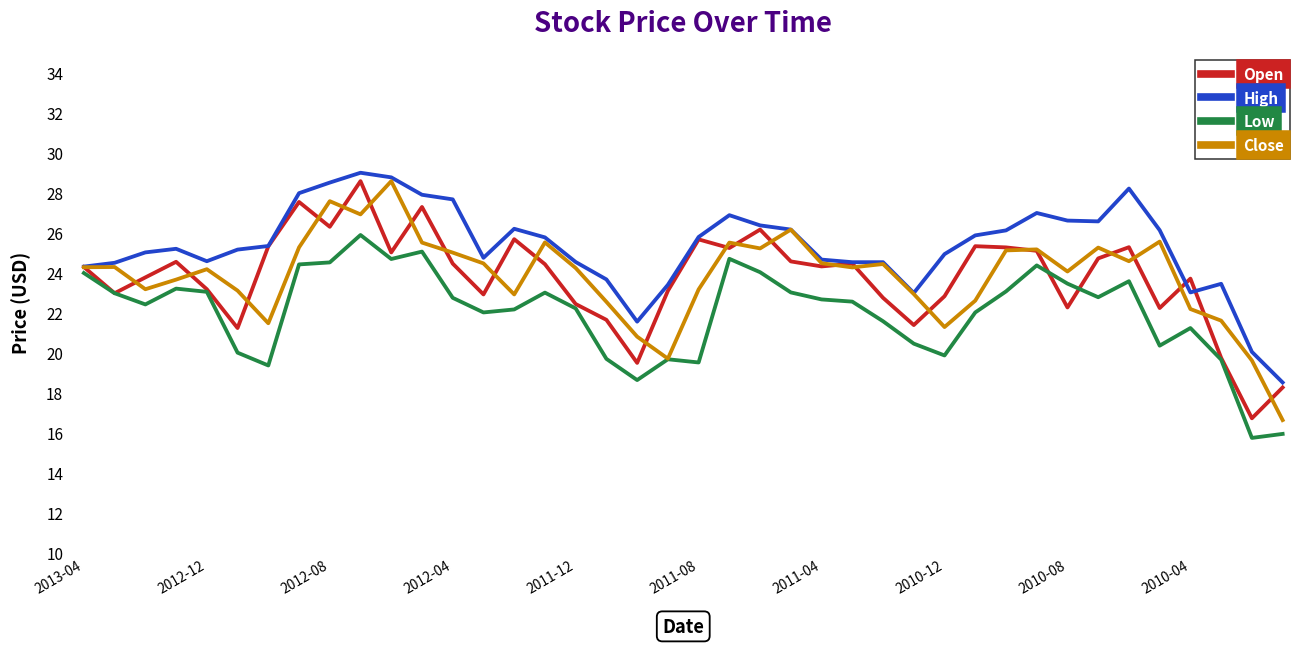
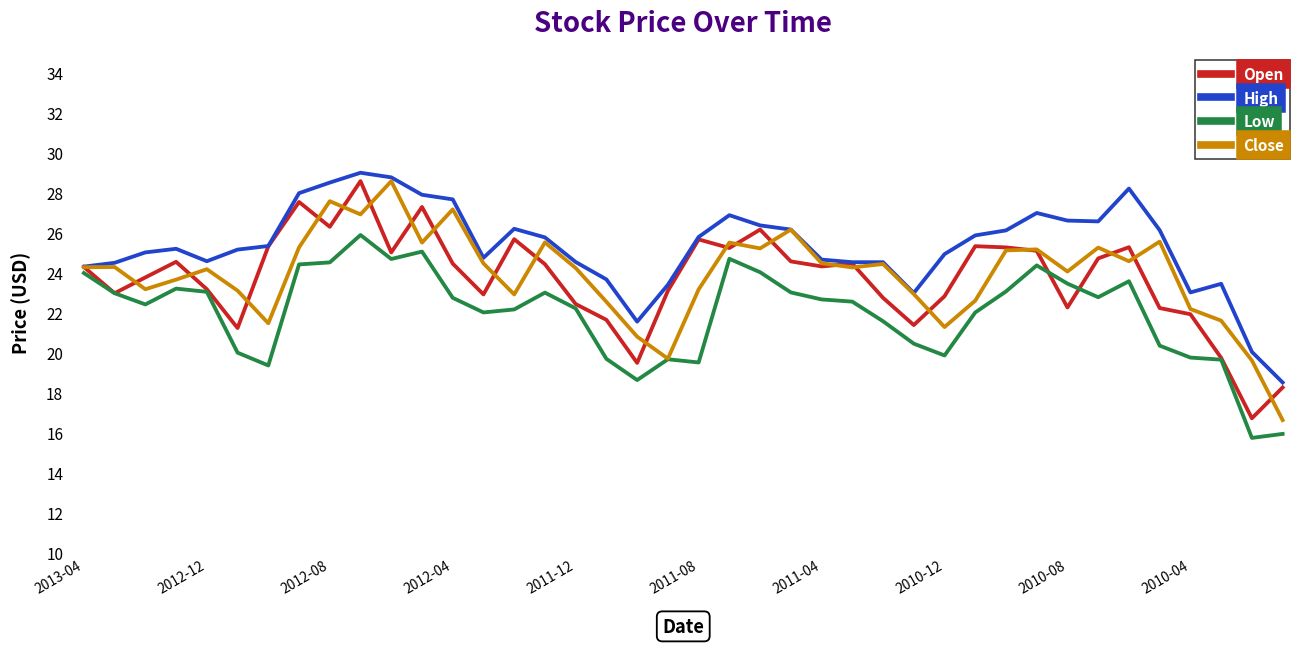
Close, 2012-04: 25.0 -> 27.2
Open, 2010-04: 23.7 -> 21.9
Low, 2010-04: 21.2 -> 19.7
